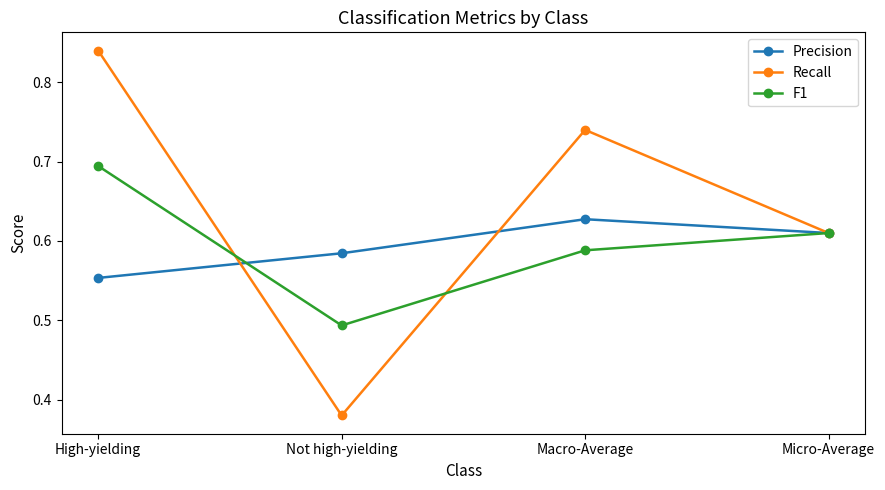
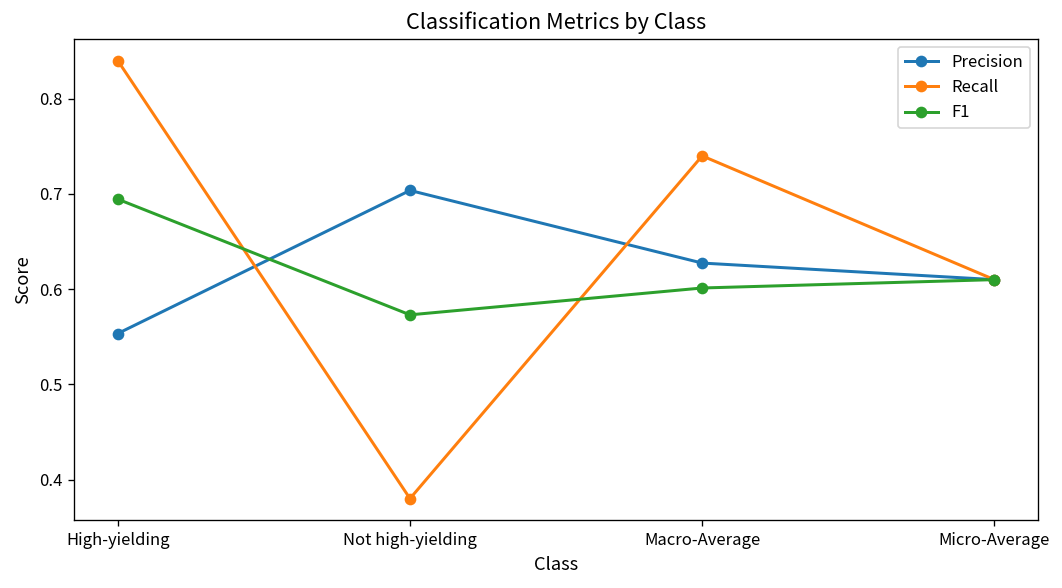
Precision, Not high-yielding: 0.58 -> 0.70
F1, Not high-yielding: 0.49 -> 0.57
F1, Macro-Average: 0.59 -> 0.60
